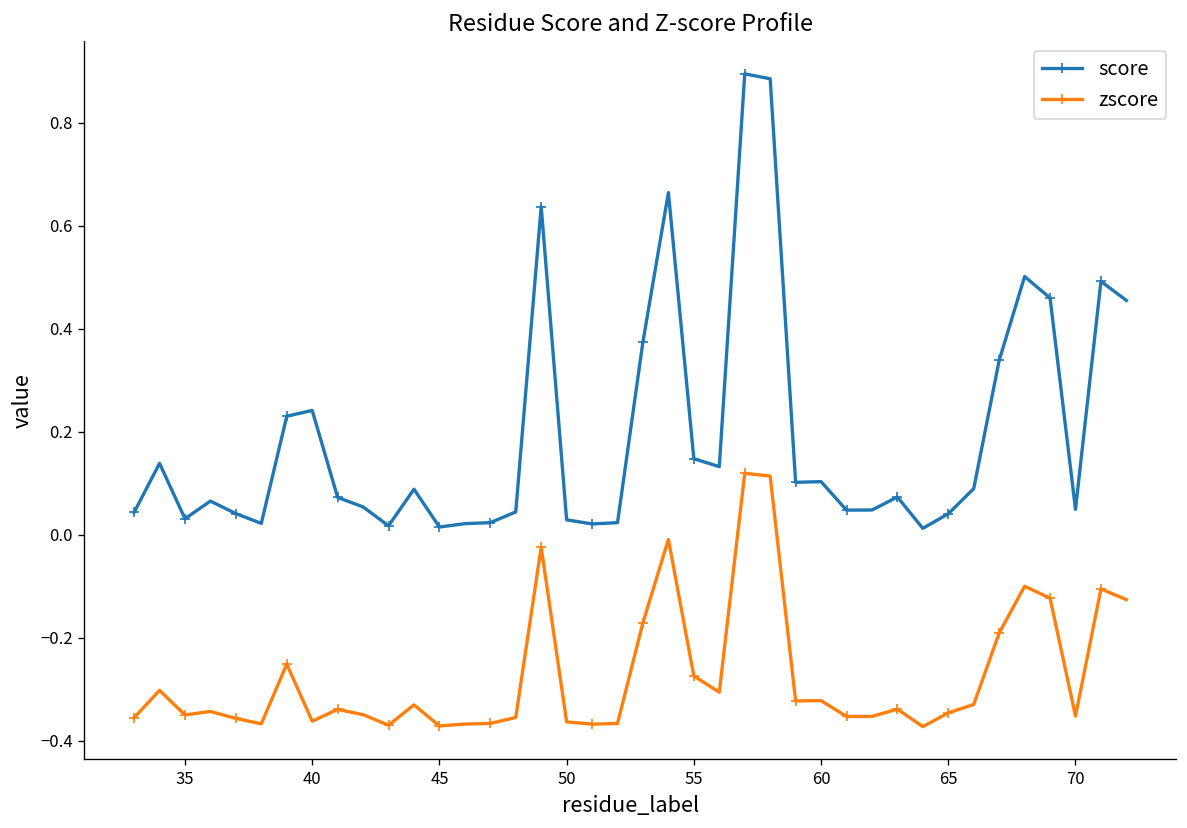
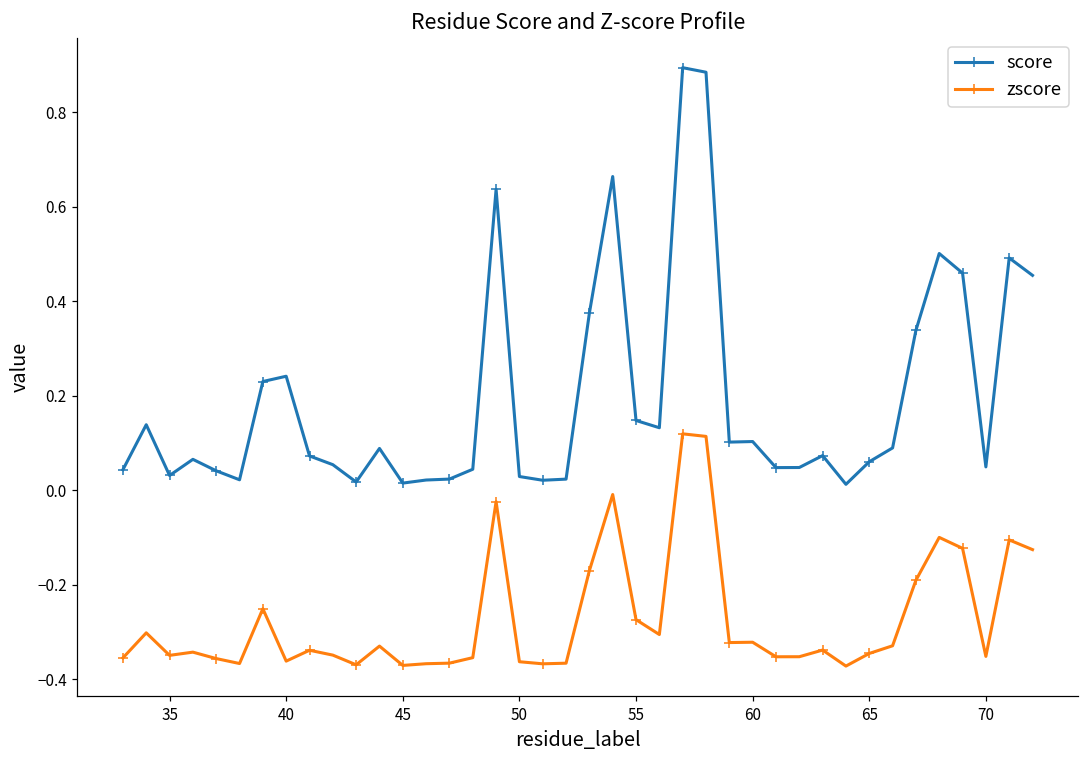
score, 65: 0.04 -> 0.06
